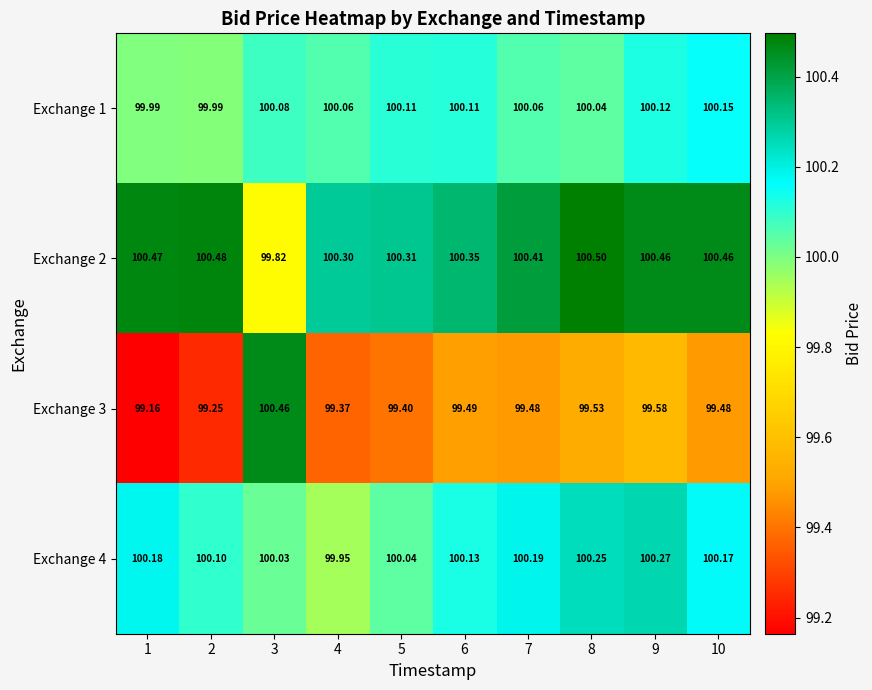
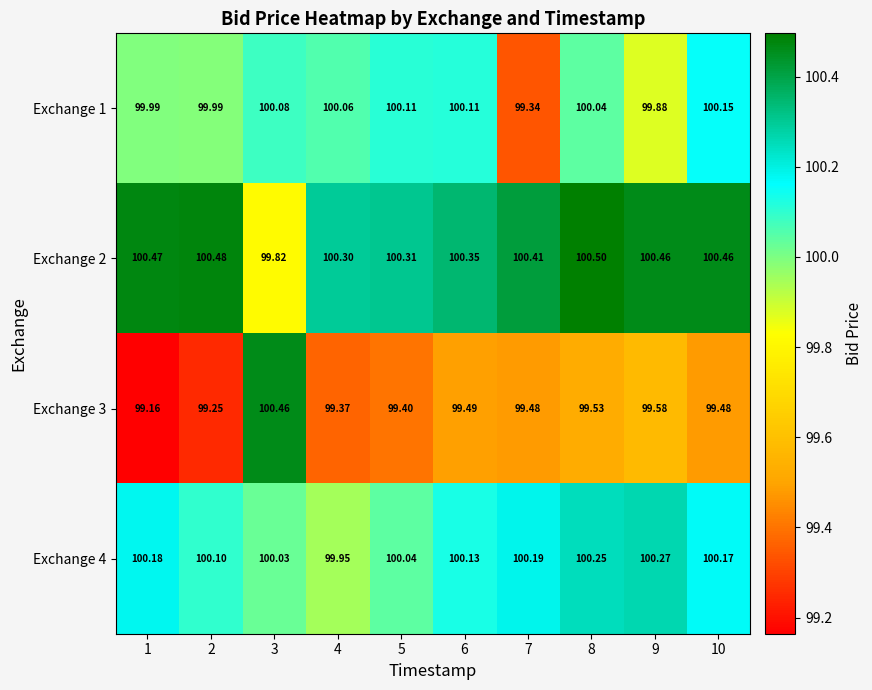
Exchange 1, 7: 100.06 -> 99.34
Exchange 1, 9: 100.12 -> 99.88
